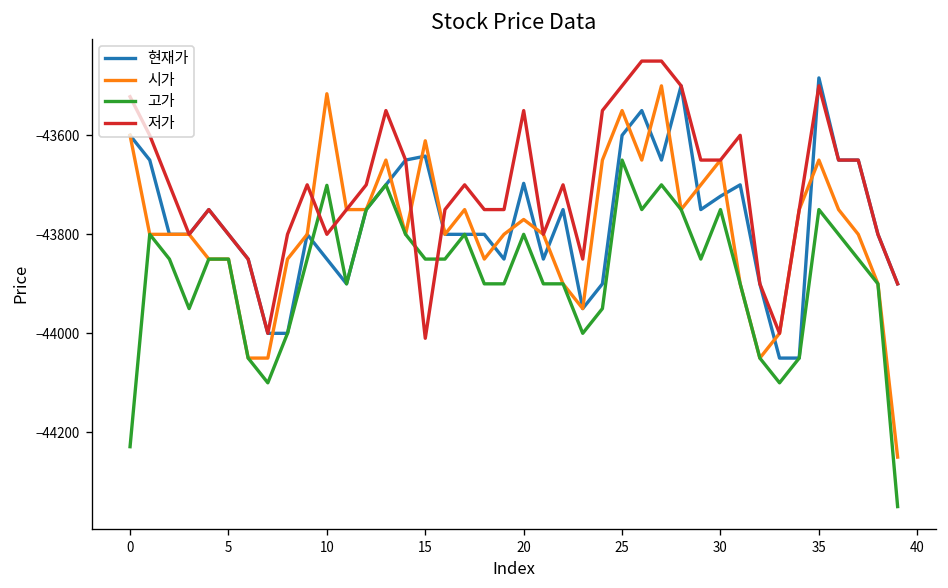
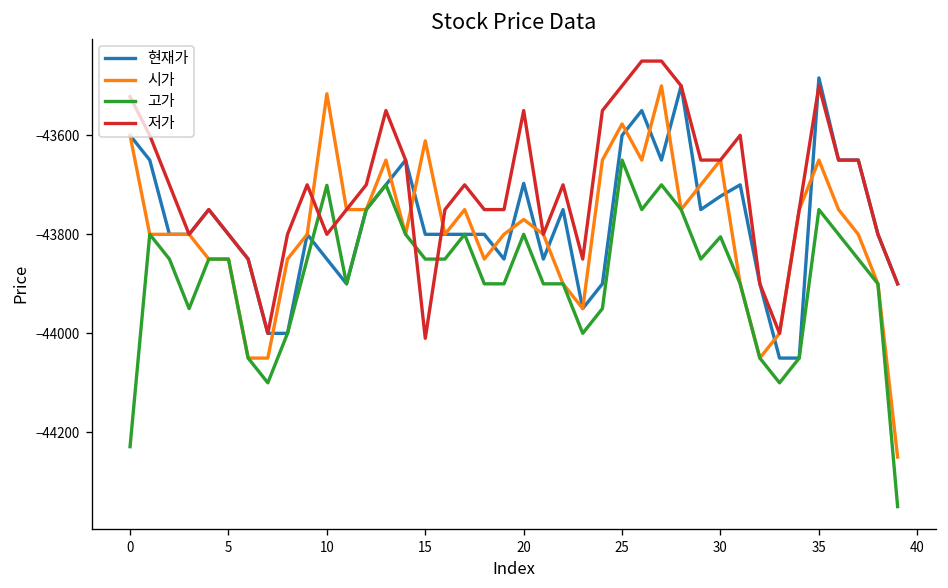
현재가, 15: -43640 -> -43800
시가, 25: -43550 -> -43580
고가, 30: -43750 -> -43810
